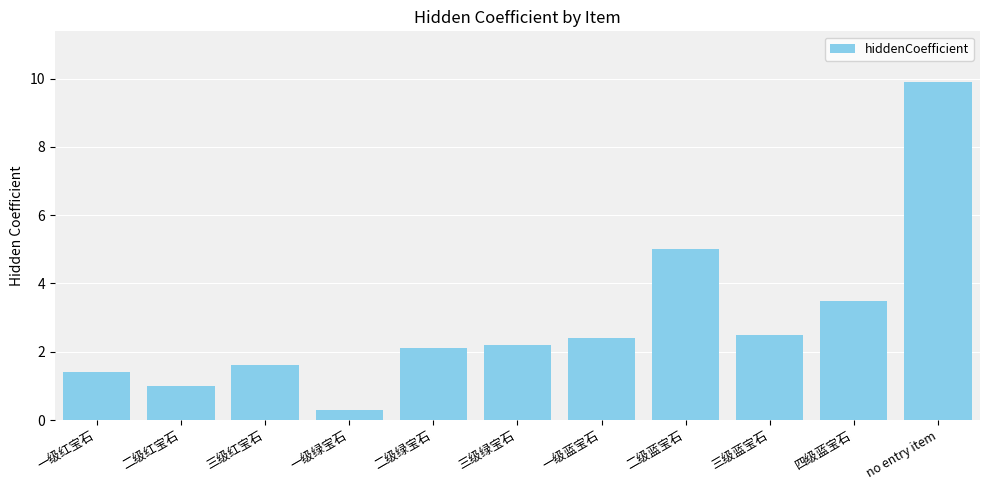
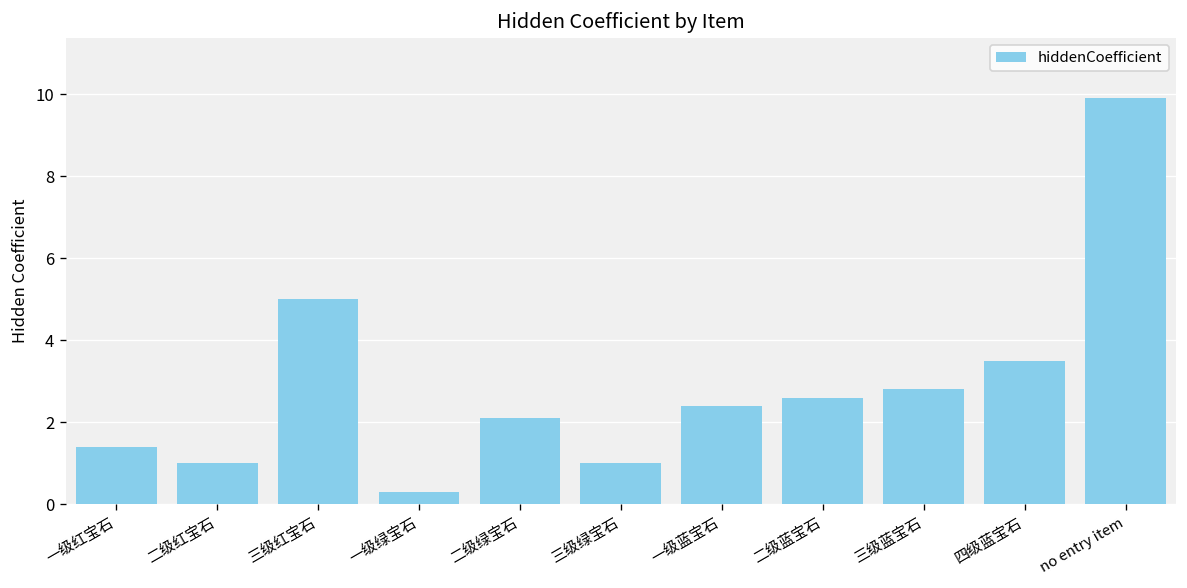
三级红宝石: 1.6 -> 5.0
三级绿宝石: 2.2 -> 1.0
二级蓝宝石: 5.0 -> 2.6
三级蓝宝石: 2.5 -> 2.8
